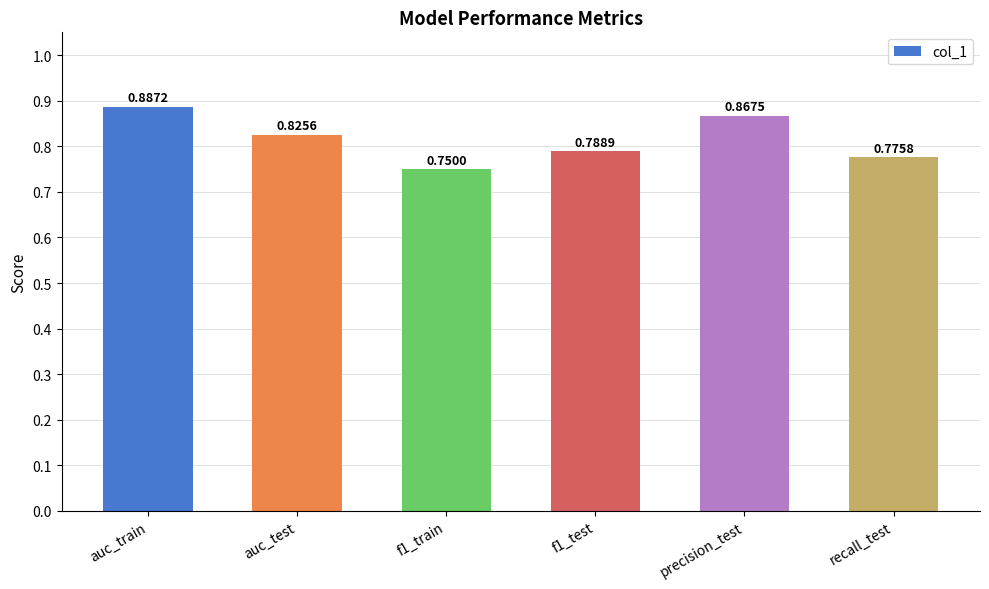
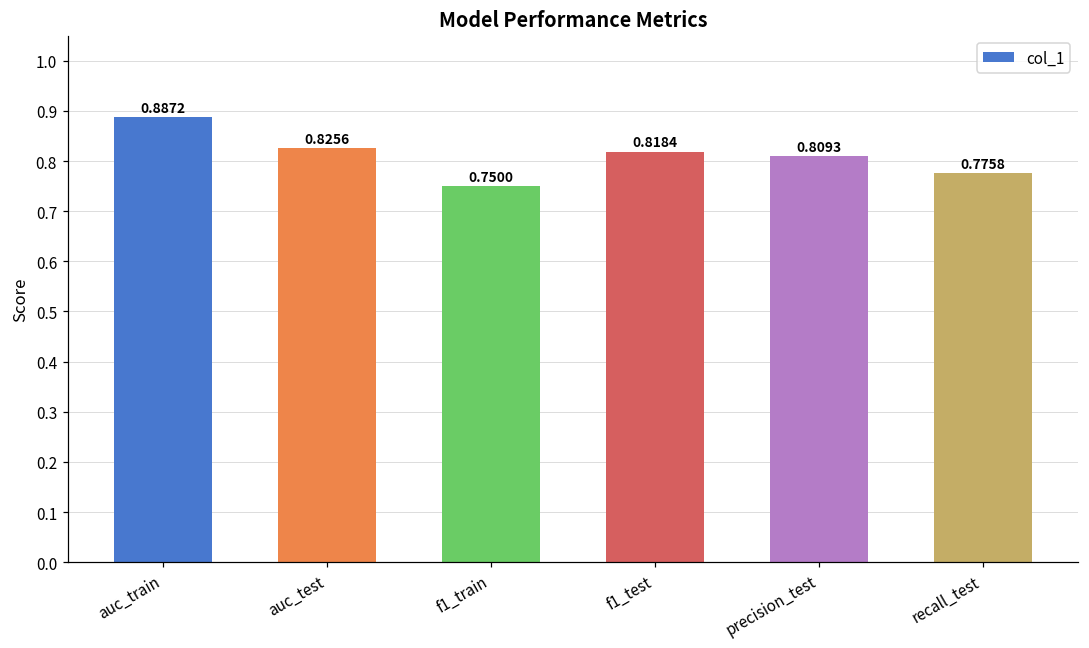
f1_test: 0.7889 -> 0.8184
precision_test: 0.8675 -> 0.8093
